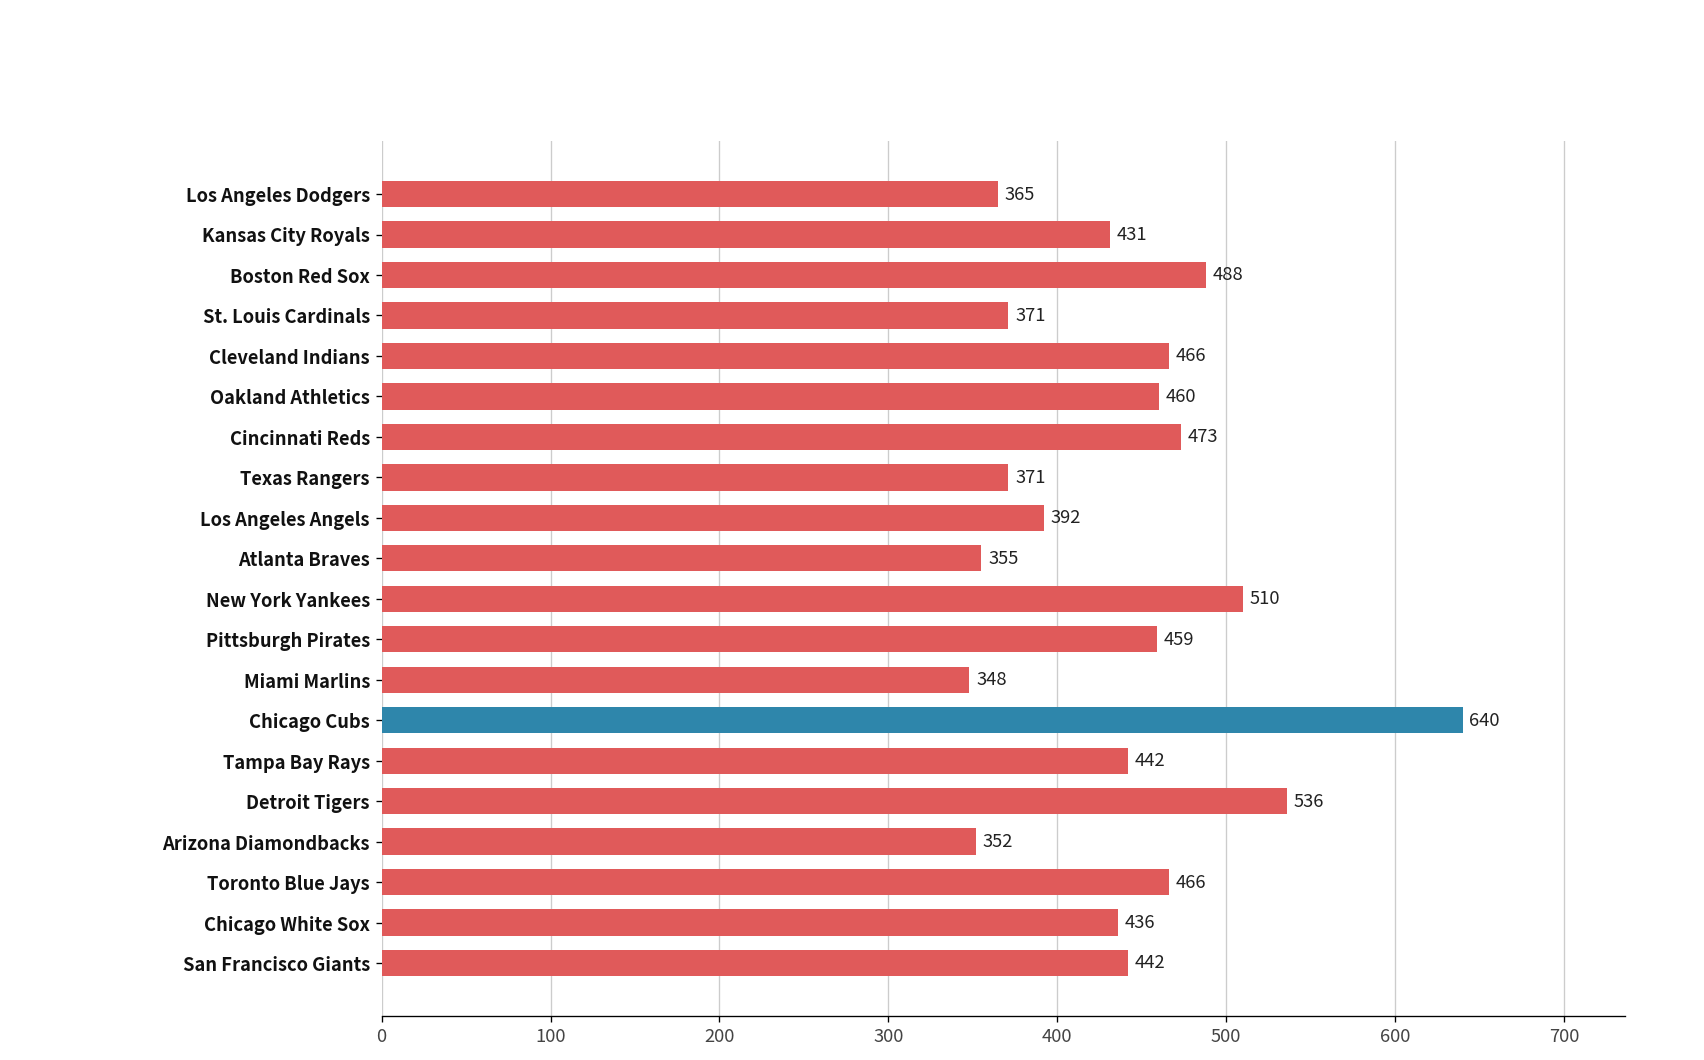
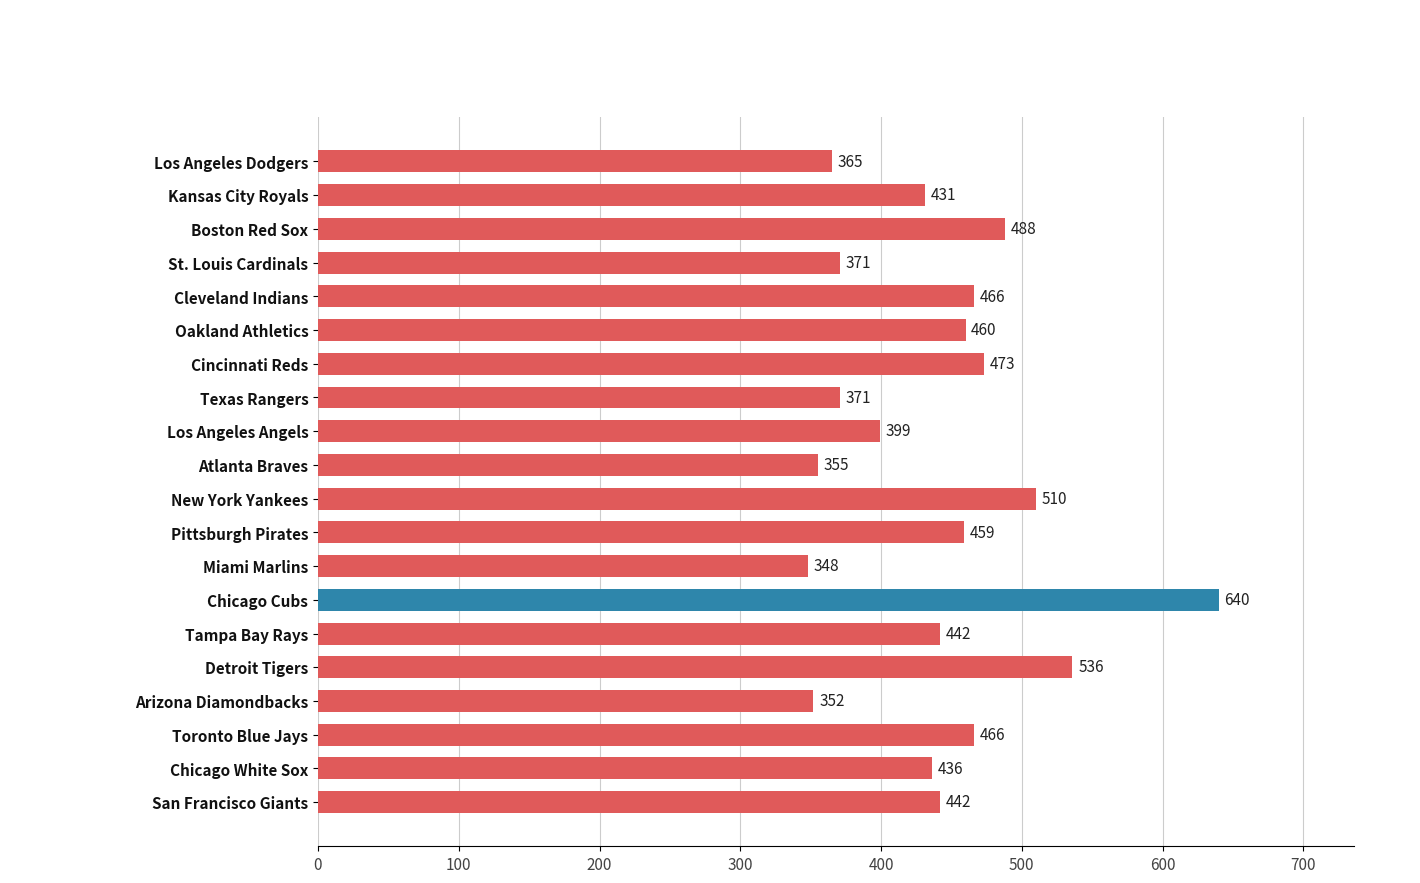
Los Angeles Angels: 392 -> 399
